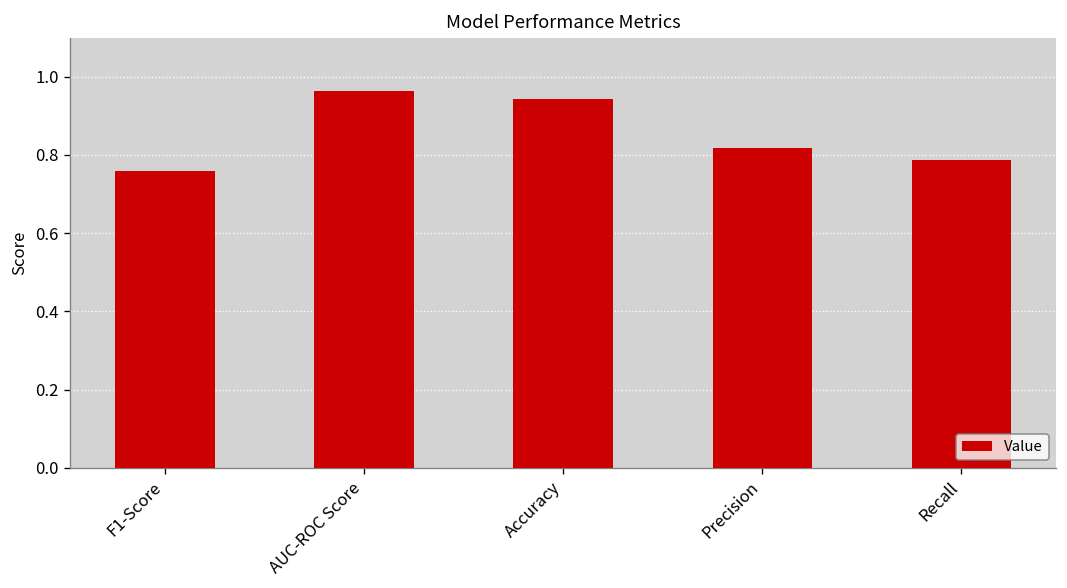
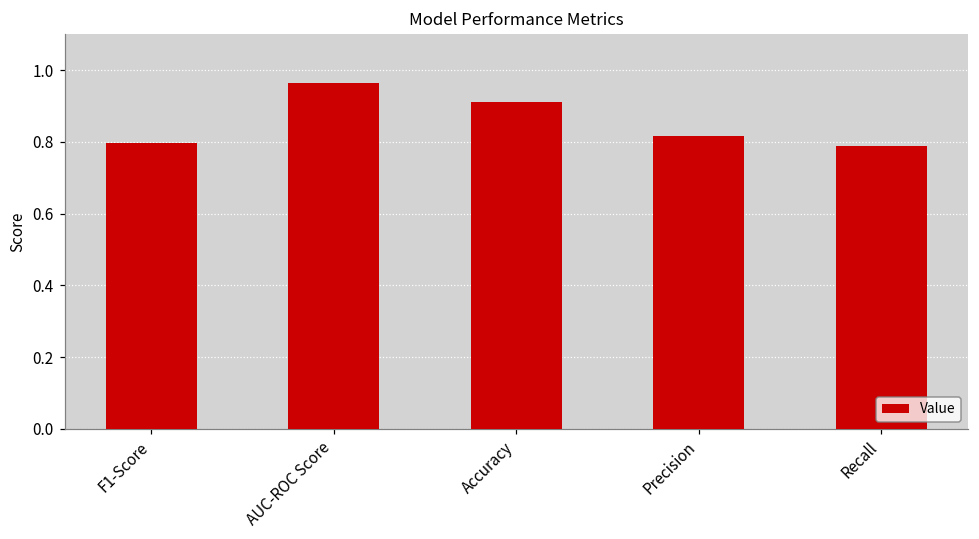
F1-Score: 0.76 -> 0.80
Accuracy: 0.94 -> 0.91
